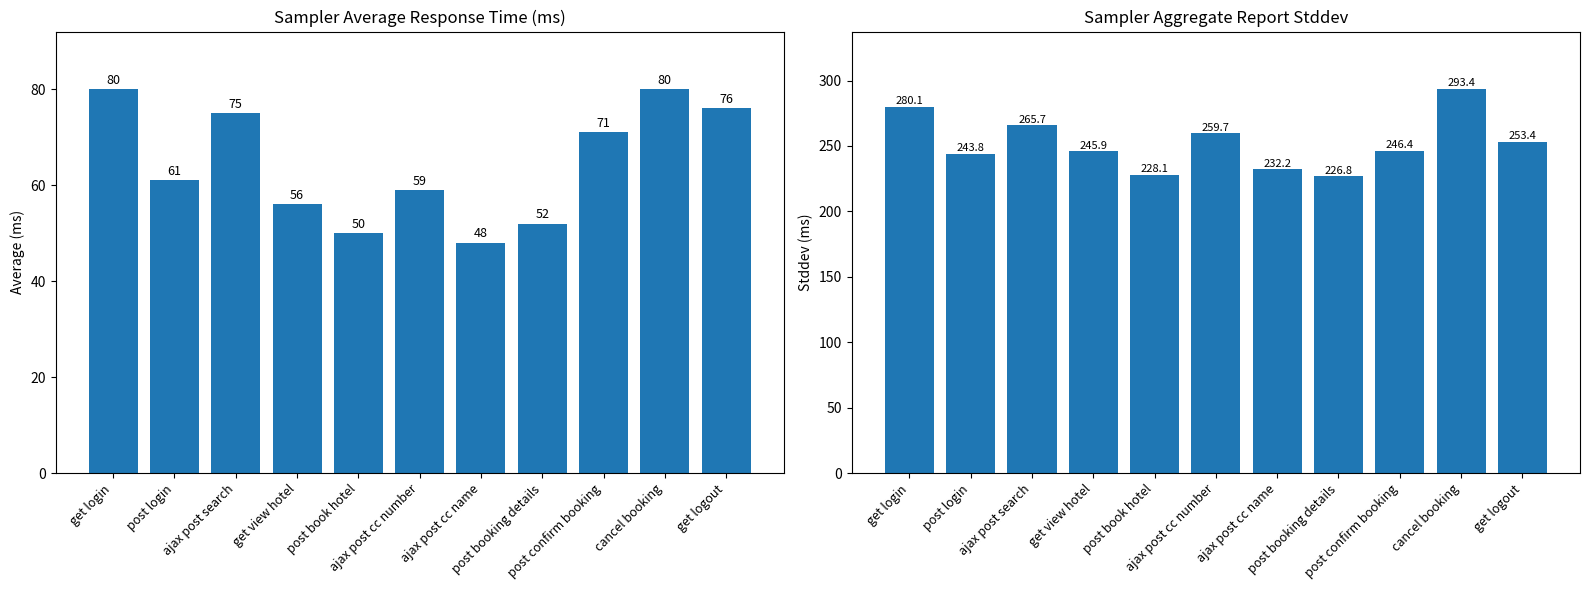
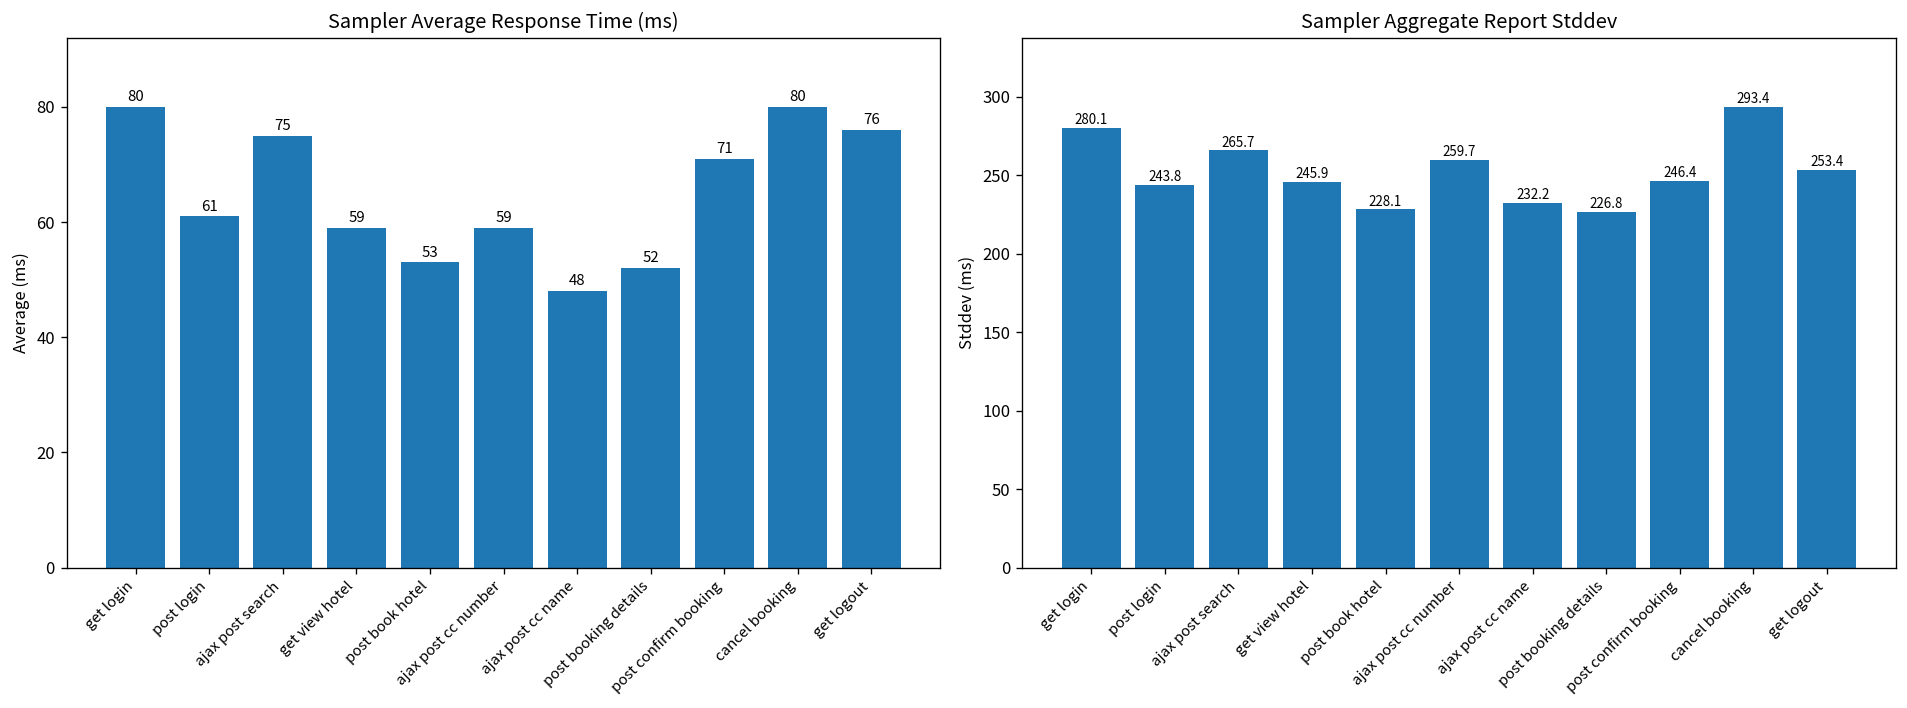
Sampler Average Response Time (ms), get view hotel: 56 -> 59
Sampler Average Response Time (ms), post book hotel: 50 -> 53
